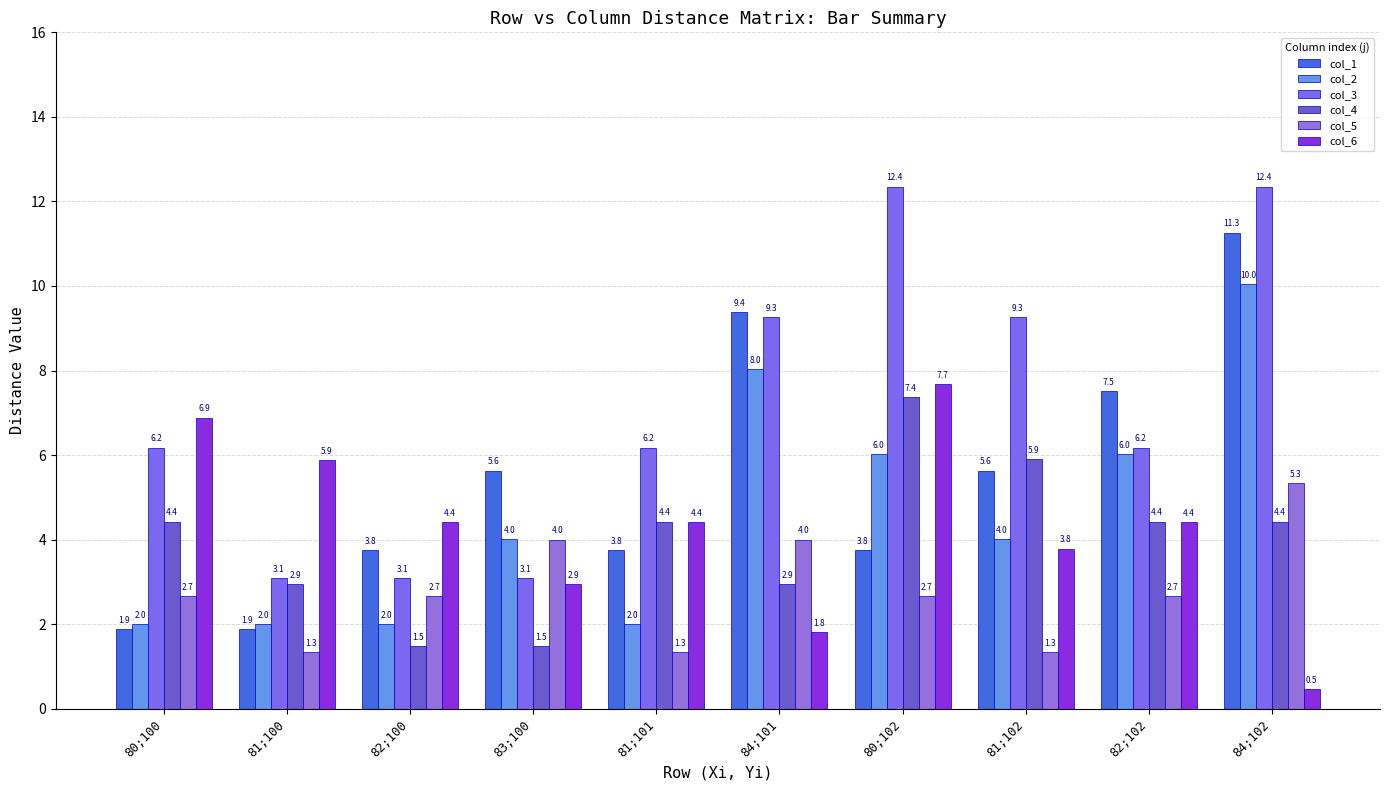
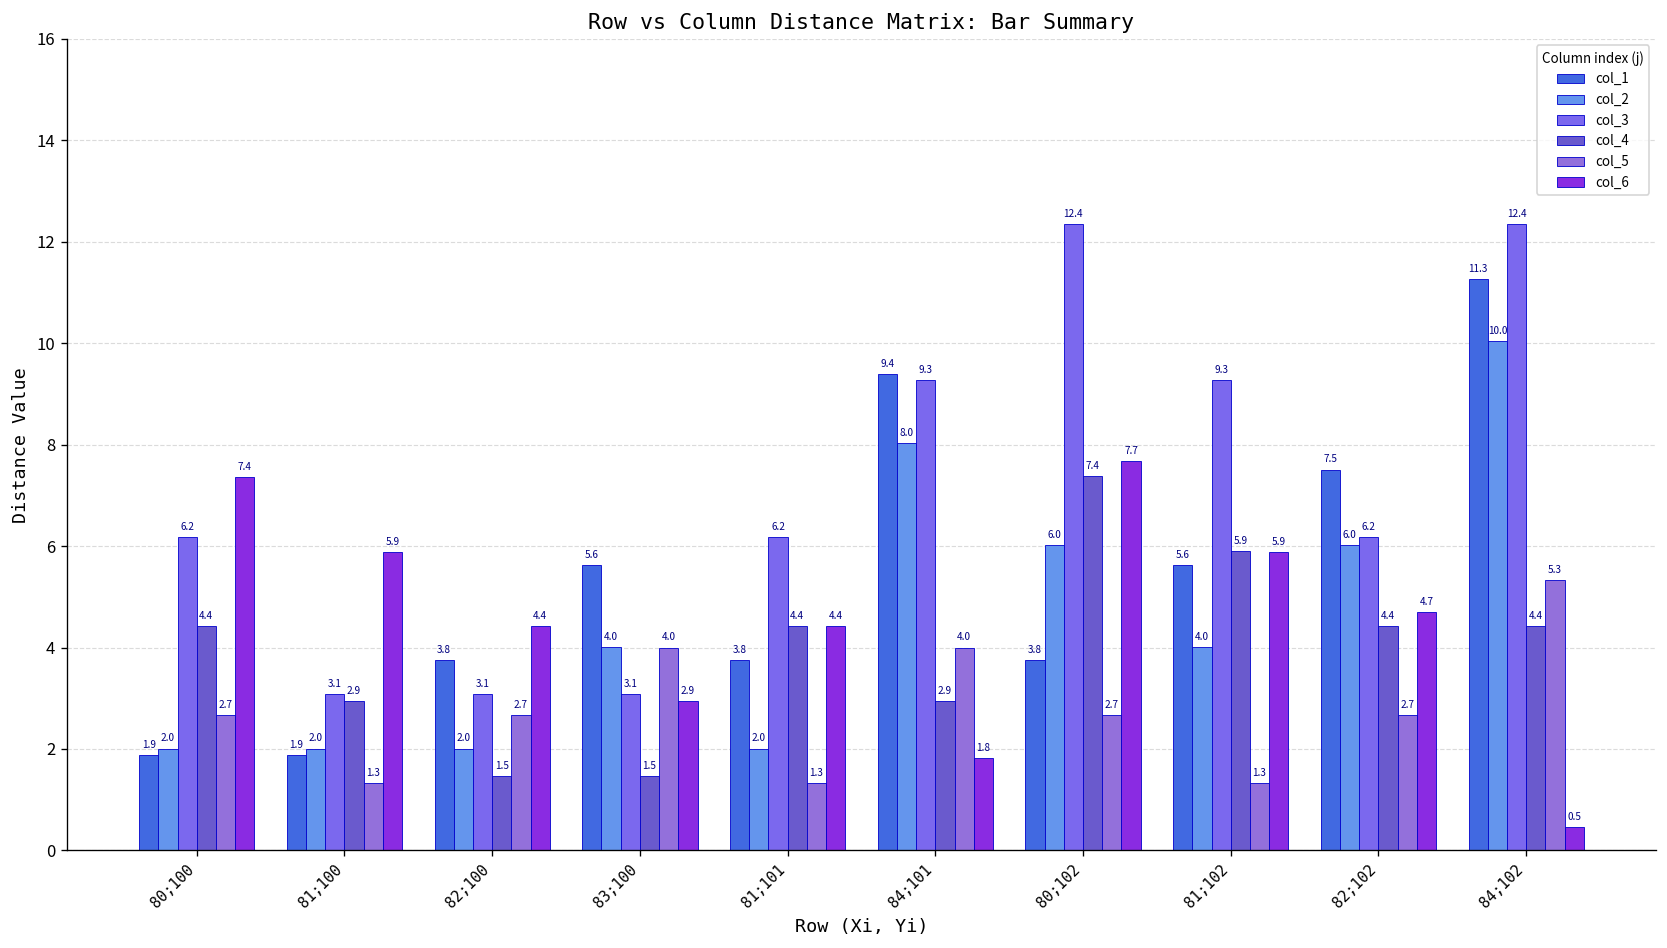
col_6, 80;100: 6.9 -> 7.4
col_6, 81;102: 3.8 -> 5.9
col_6, 82;102: 4.4 -> 4.7
